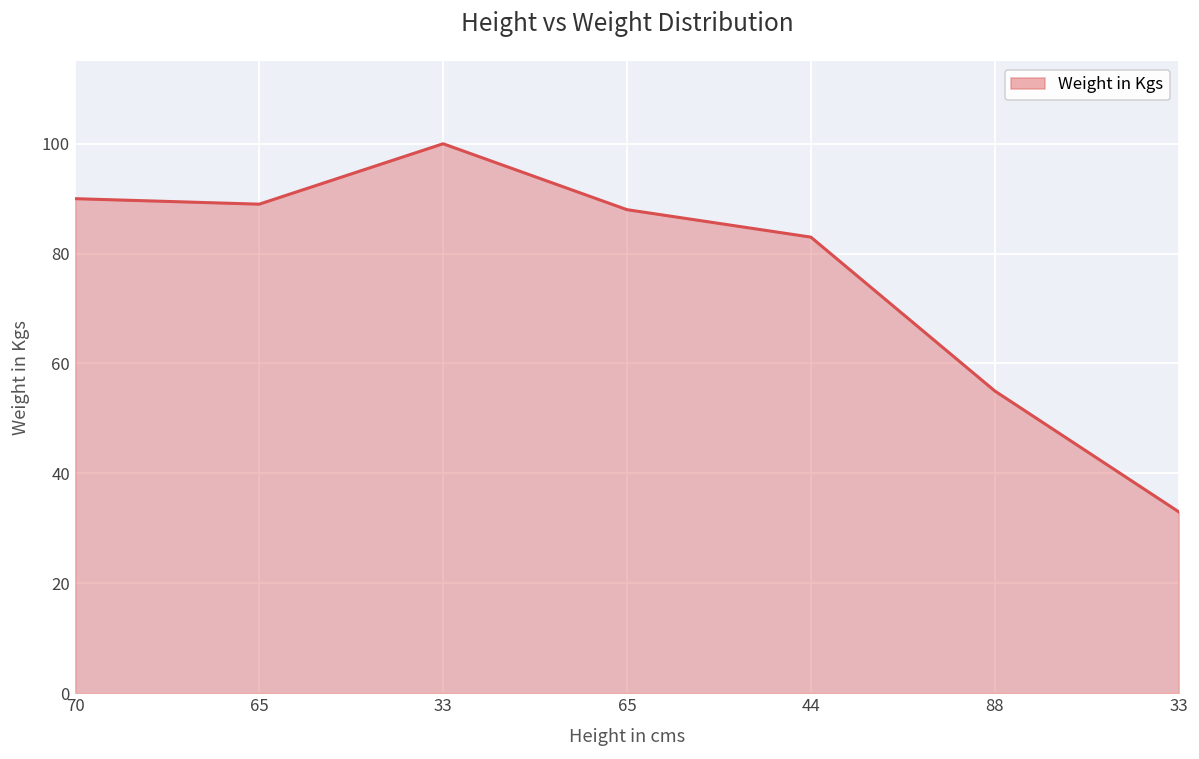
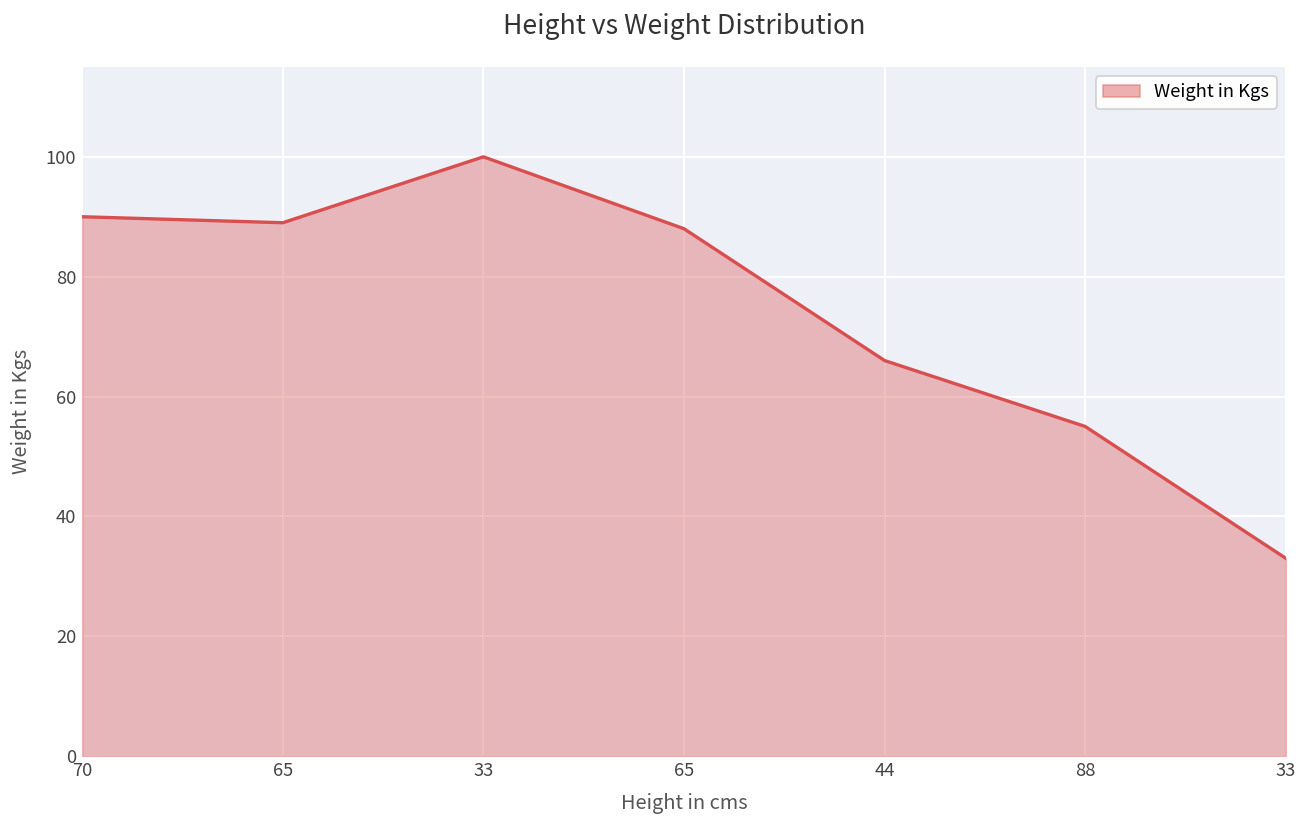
44: 83 -> 66
